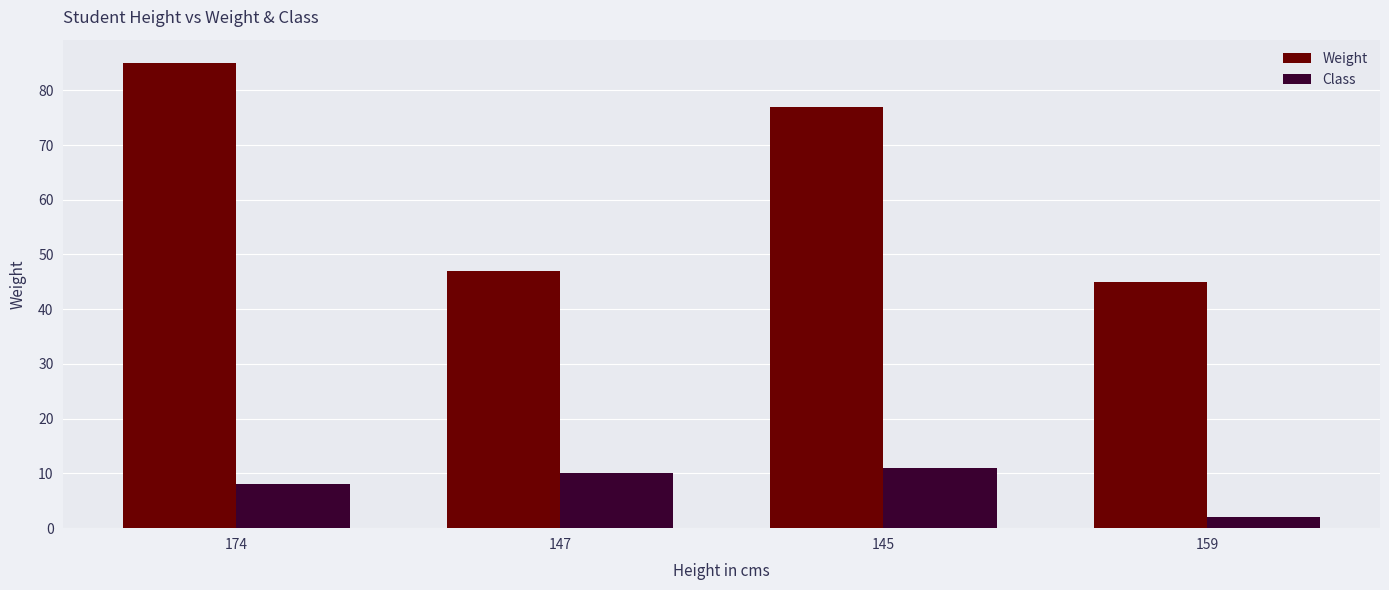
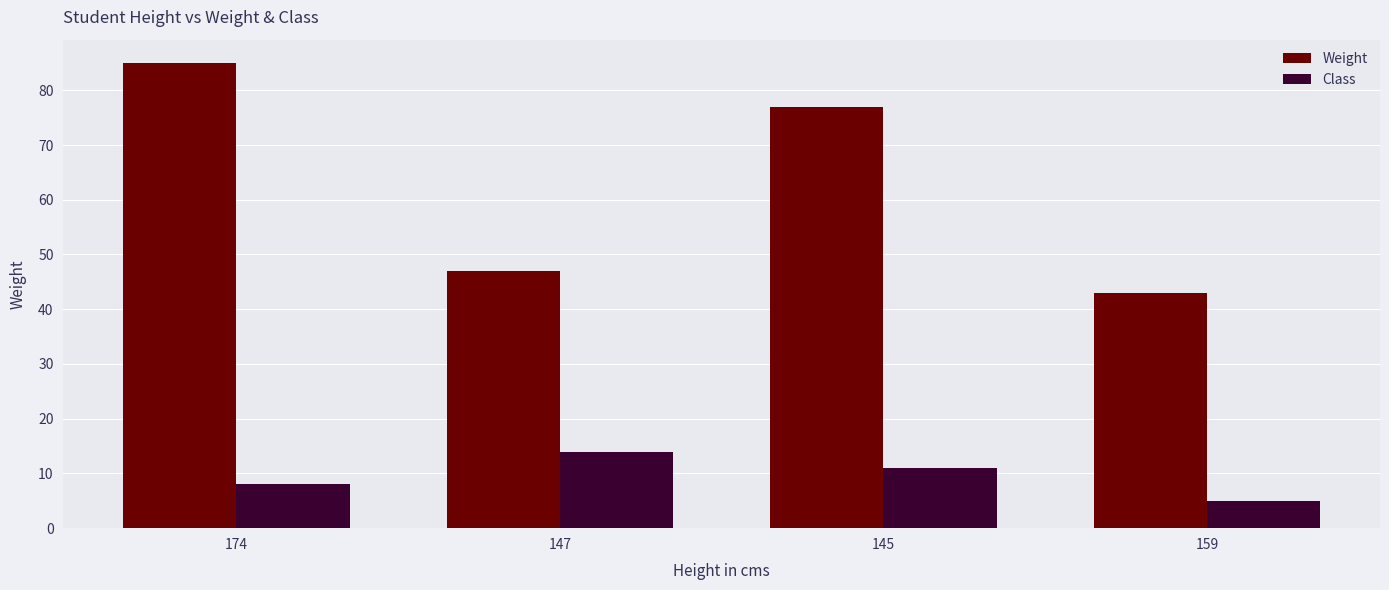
Class, 147: 10 -> 14
Weight, 159: 45 -> 43
Class, 159: 2 -> 5
